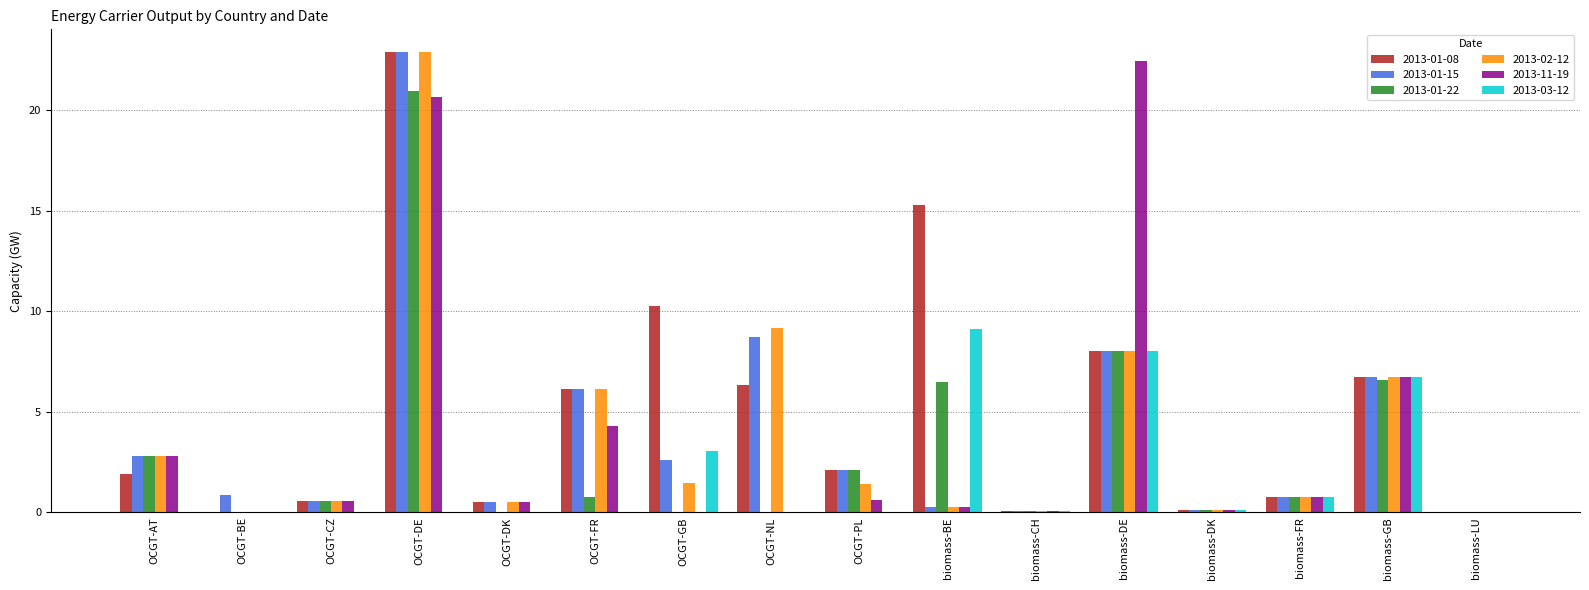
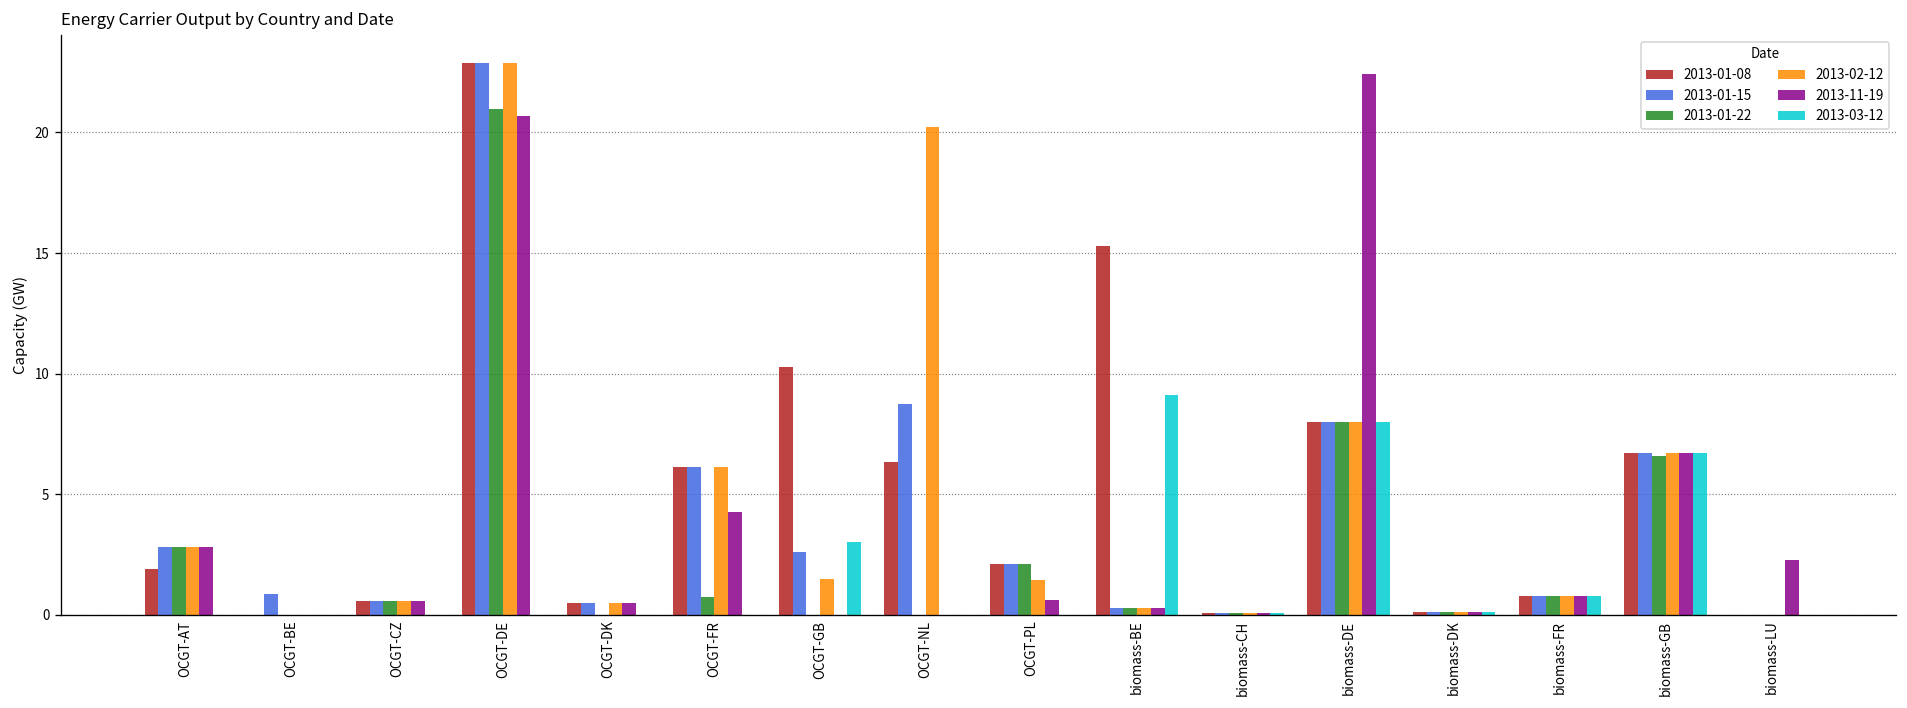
2013-02-12, OCGT-NL: 9.2 -> 20.2
2013-01-22, biomass-BE: 6.5 -> 0.3
2013-11-19, biomass-LU: 0.0 -> 2.3
